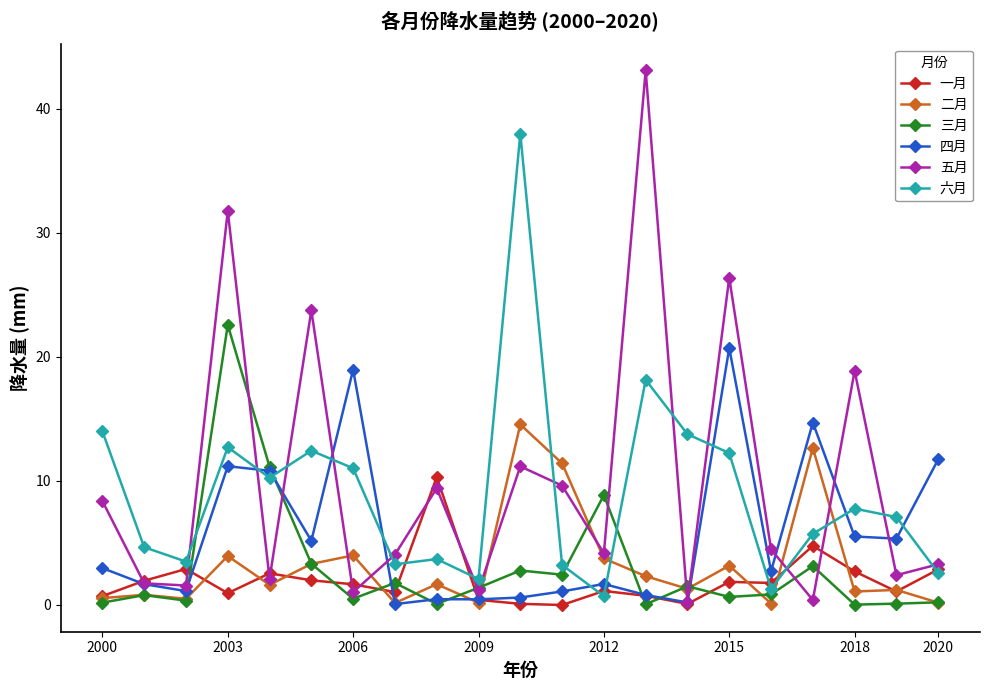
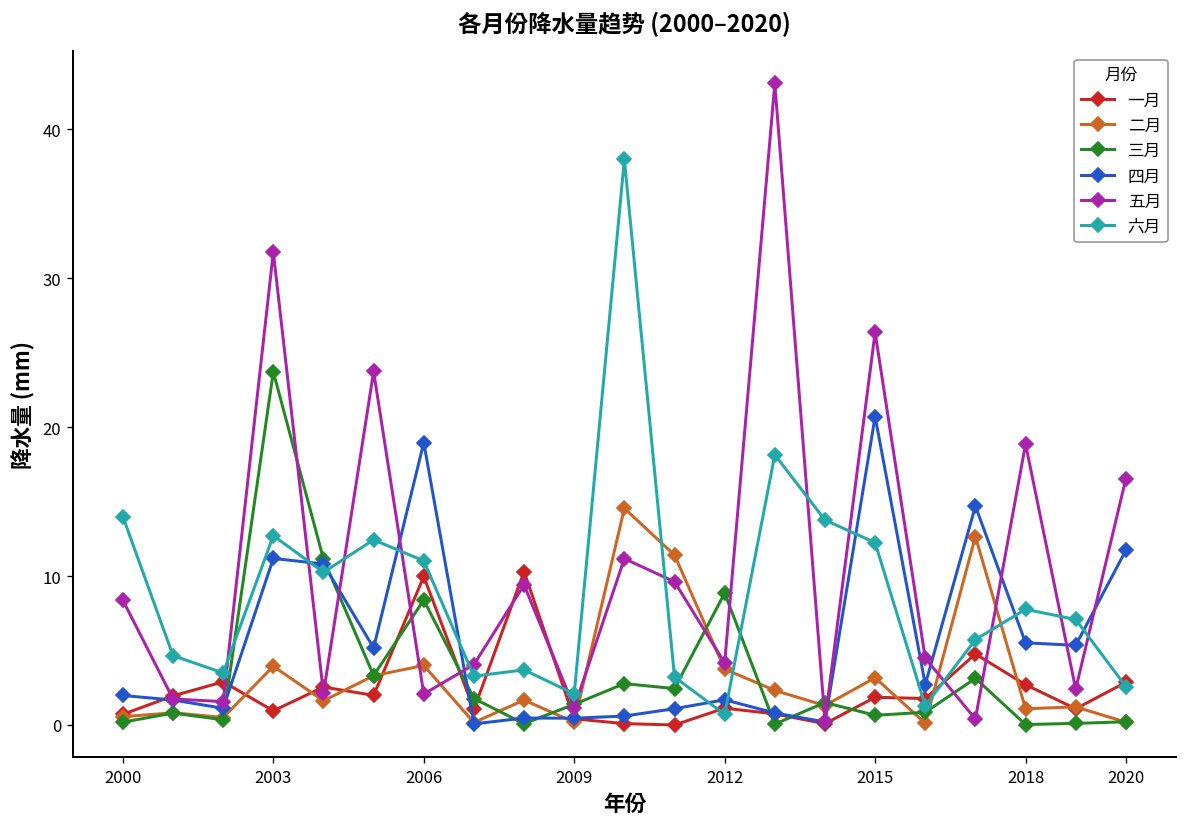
四月, 2000: 3.0 -> 2.0
三月, 2003: 22.6 -> 23.7
一月, 2006: 1.7 -> 10.0
三月, 2006: 0.5 -> 8.4
五月, 2006: 1.0 -> 2.1
五月, 2020: 3.3 -> 16.5
